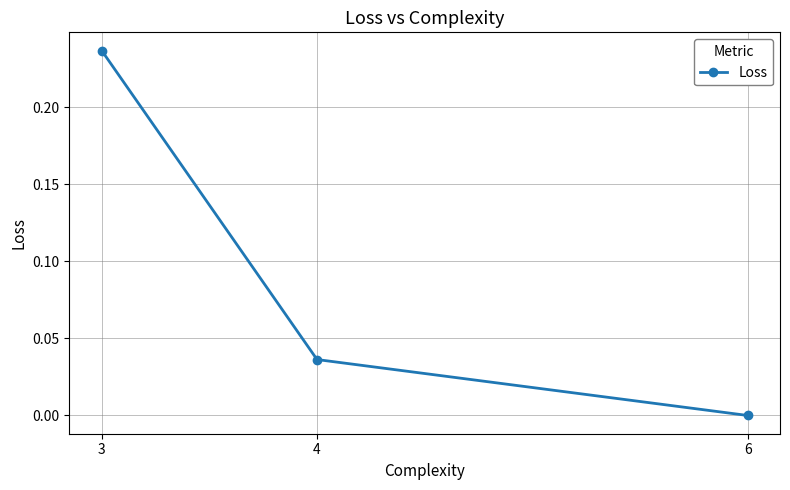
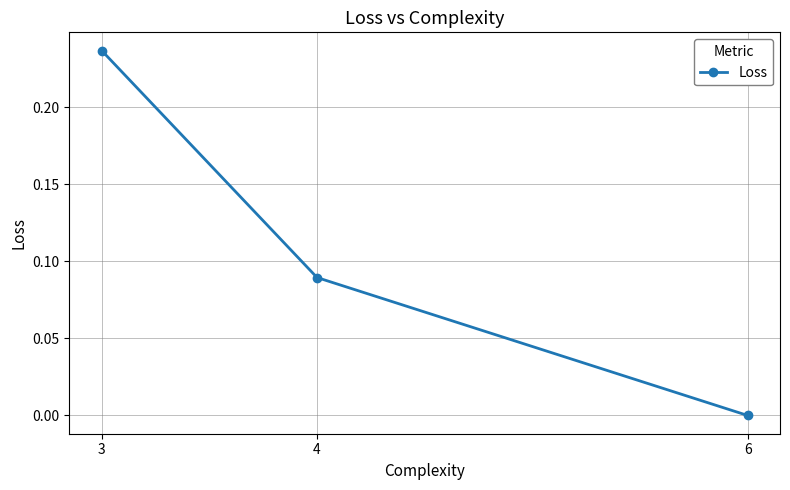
4: 0.036 -> 0.090
